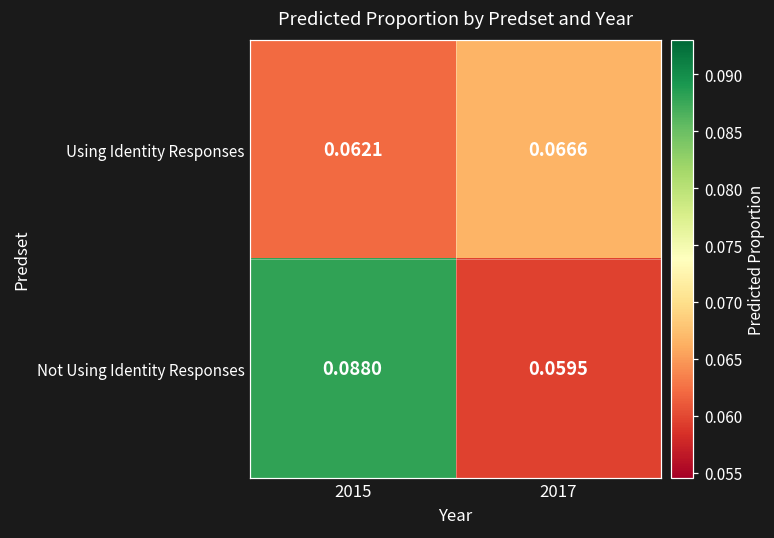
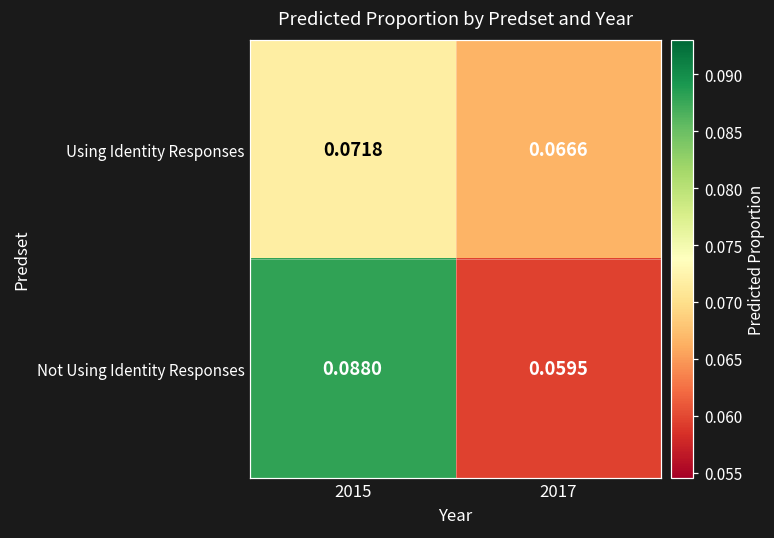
Using Identity Responses, 2015: 0.0621 -> 0.0718
